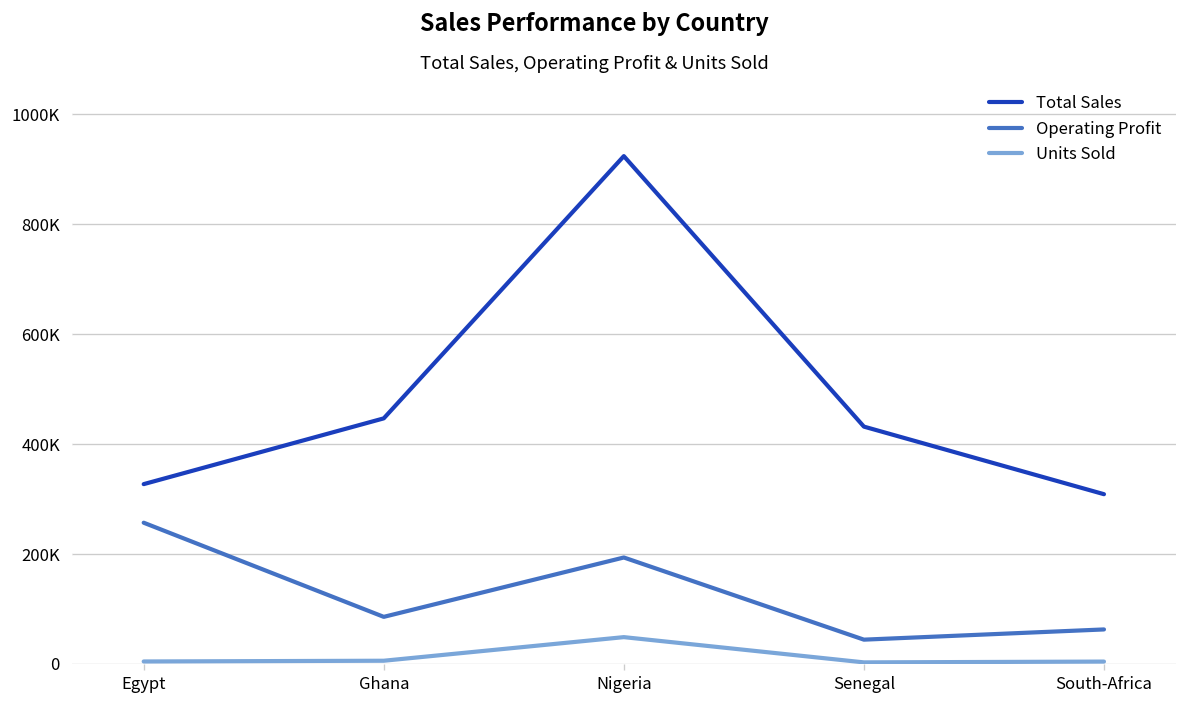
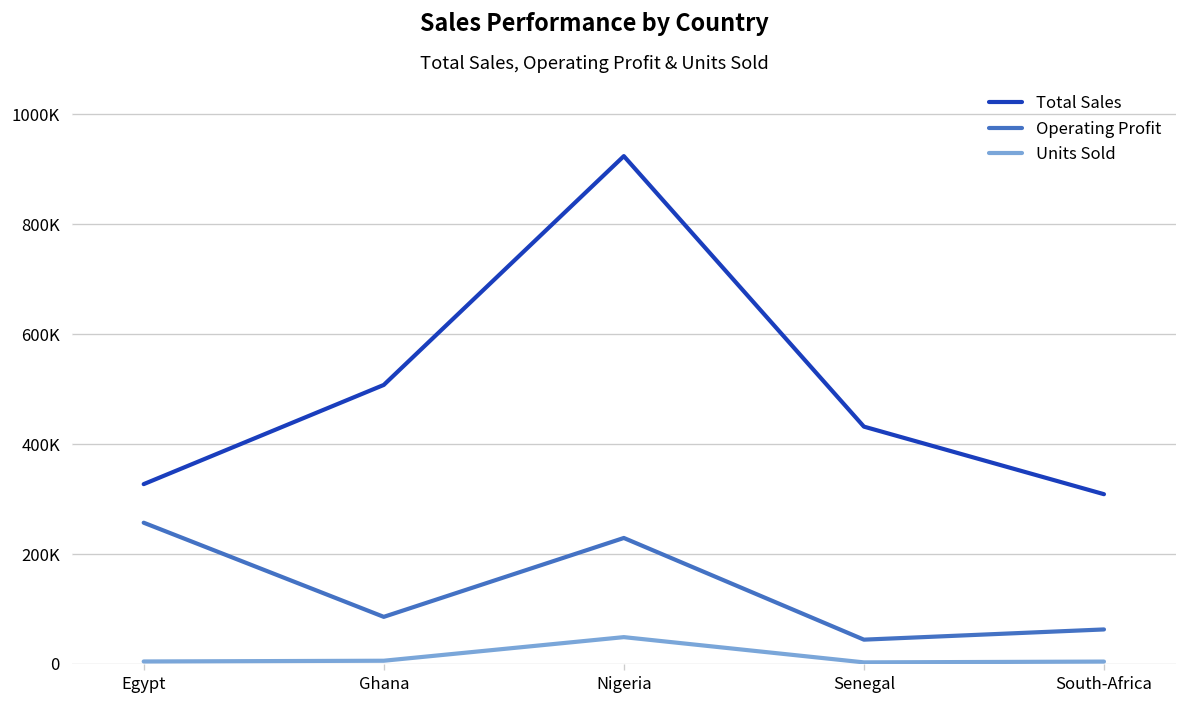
Total Sales, Ghana: 450000 -> 510000
Operating Profit, Nigeria: 190000 -> 230000
